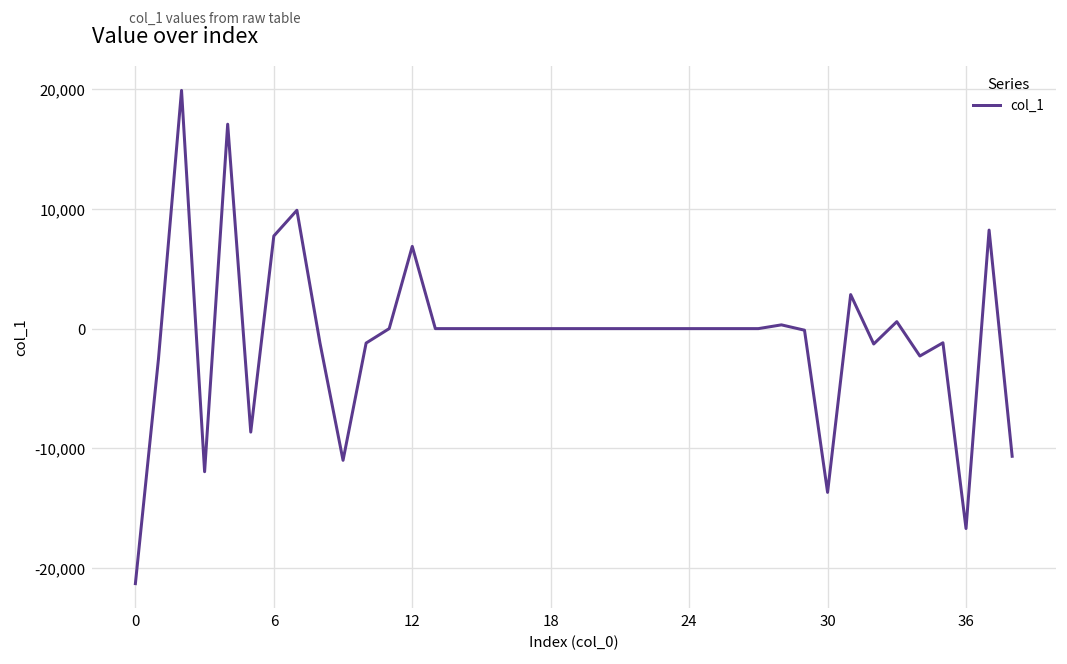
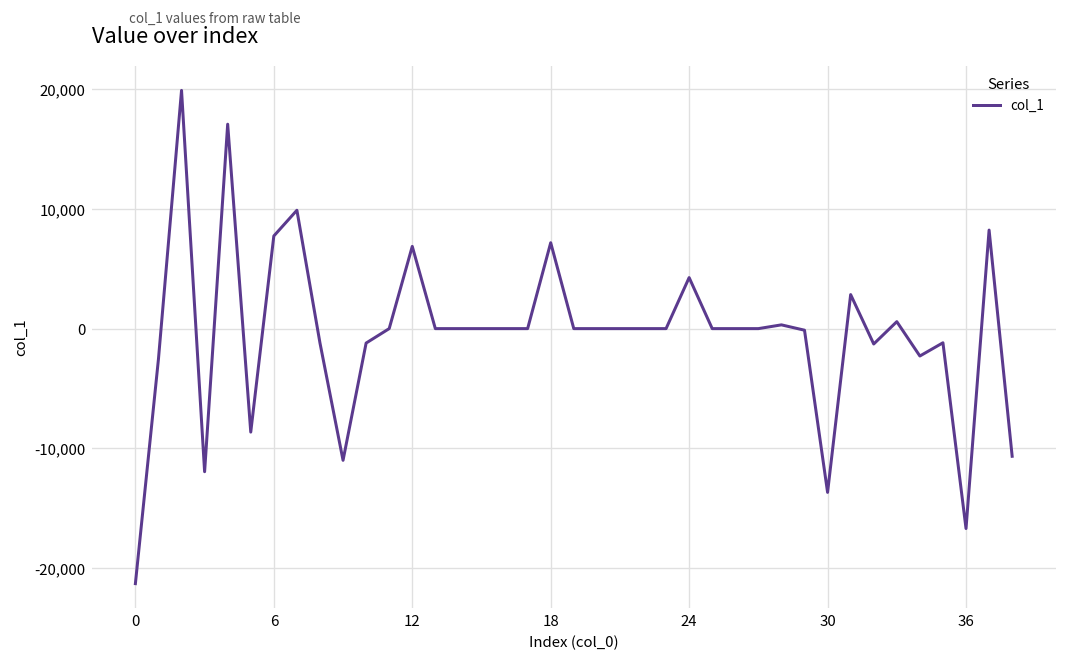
18: 0 -> 7,000
24: 0 -> 4,000
